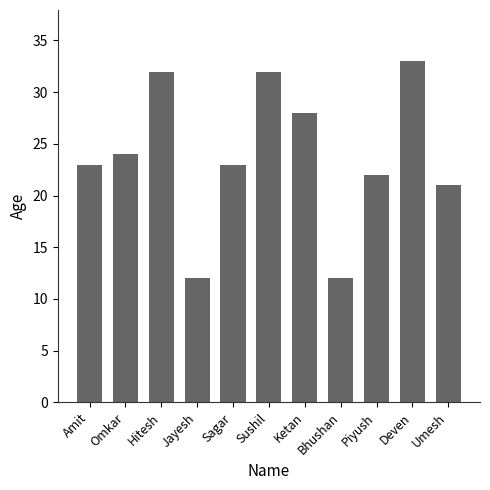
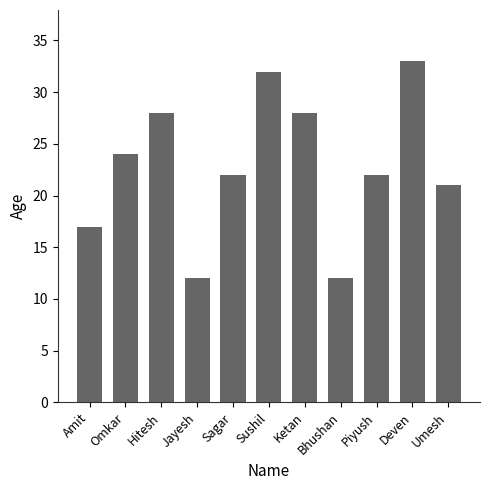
Amit: 23 -> 17
Hitesh: 32 -> 28
Sagar: 23 -> 22
